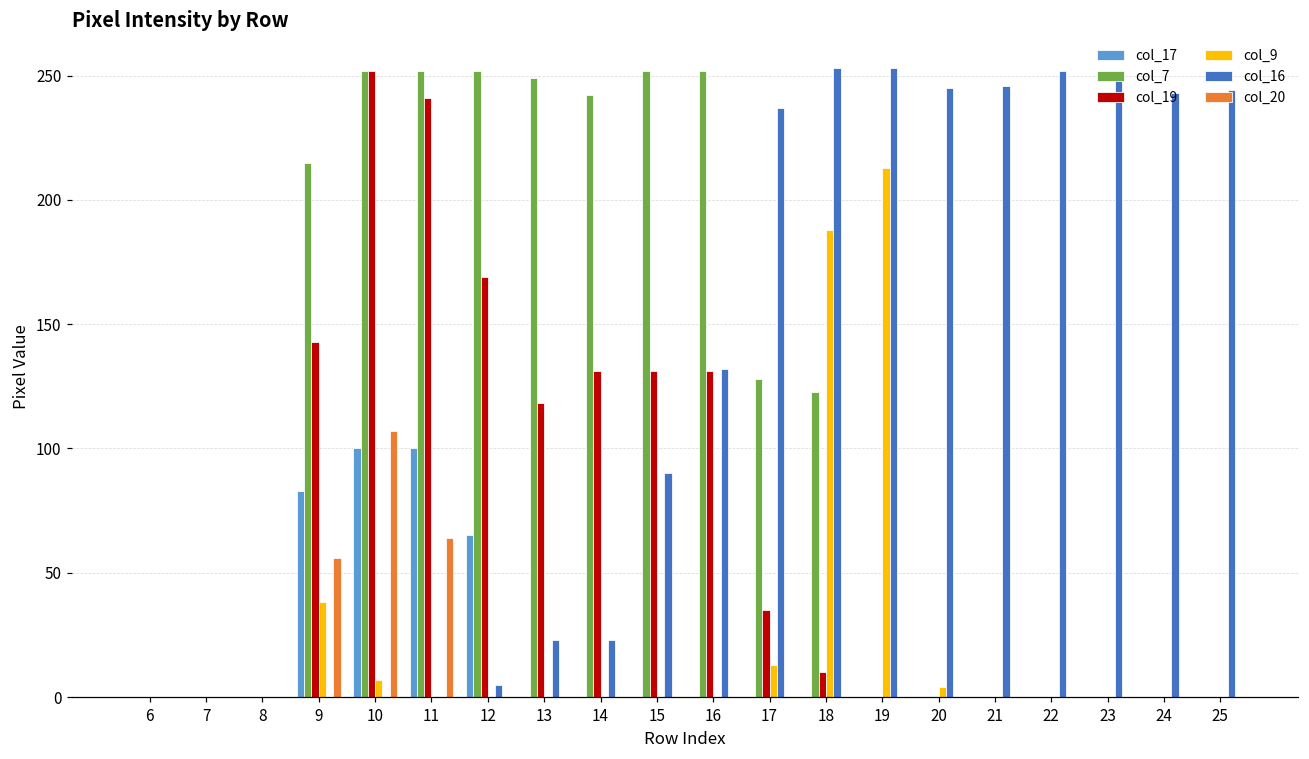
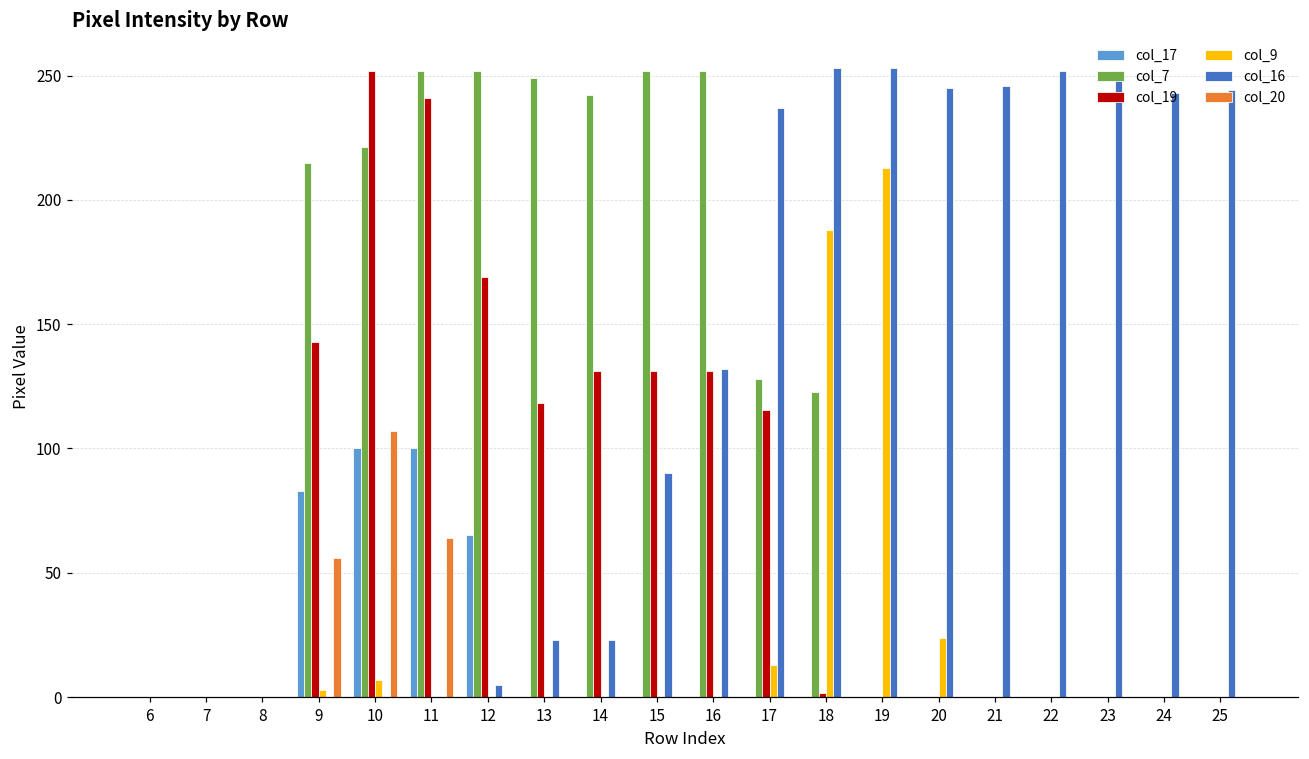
col_9, 9: 38 -> 3
col_7, 10: 252 -> 221
col_19, 17: 35 -> 115
col_19, 18: 10 -> 2
col_9, 20: 4 -> 24
